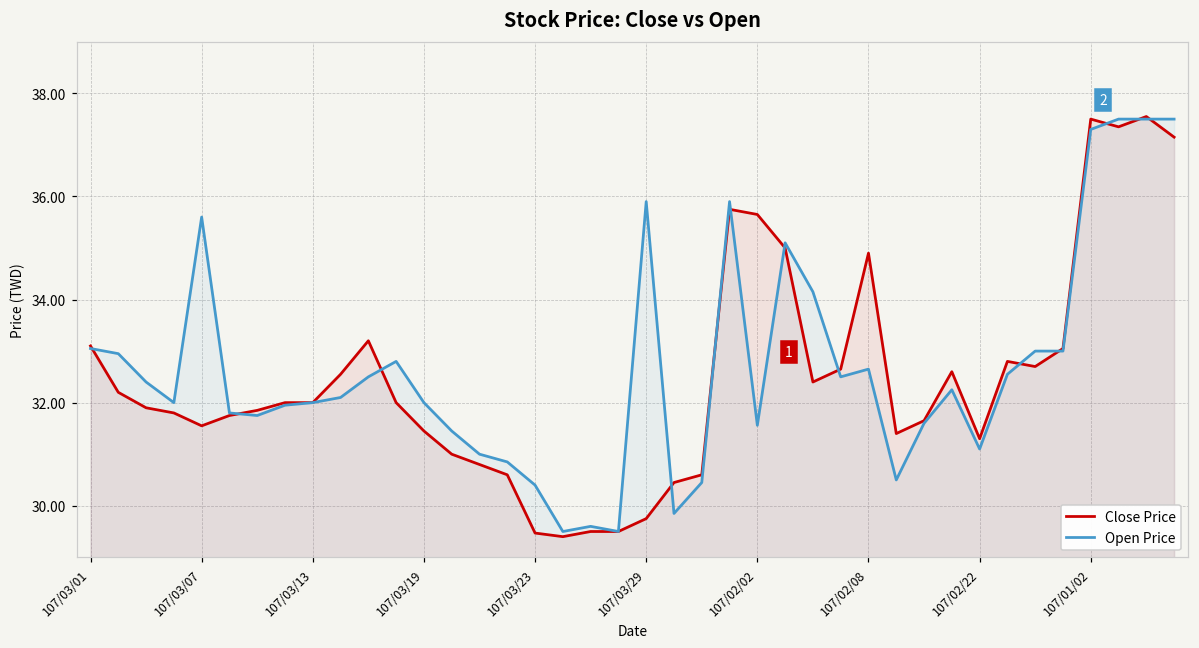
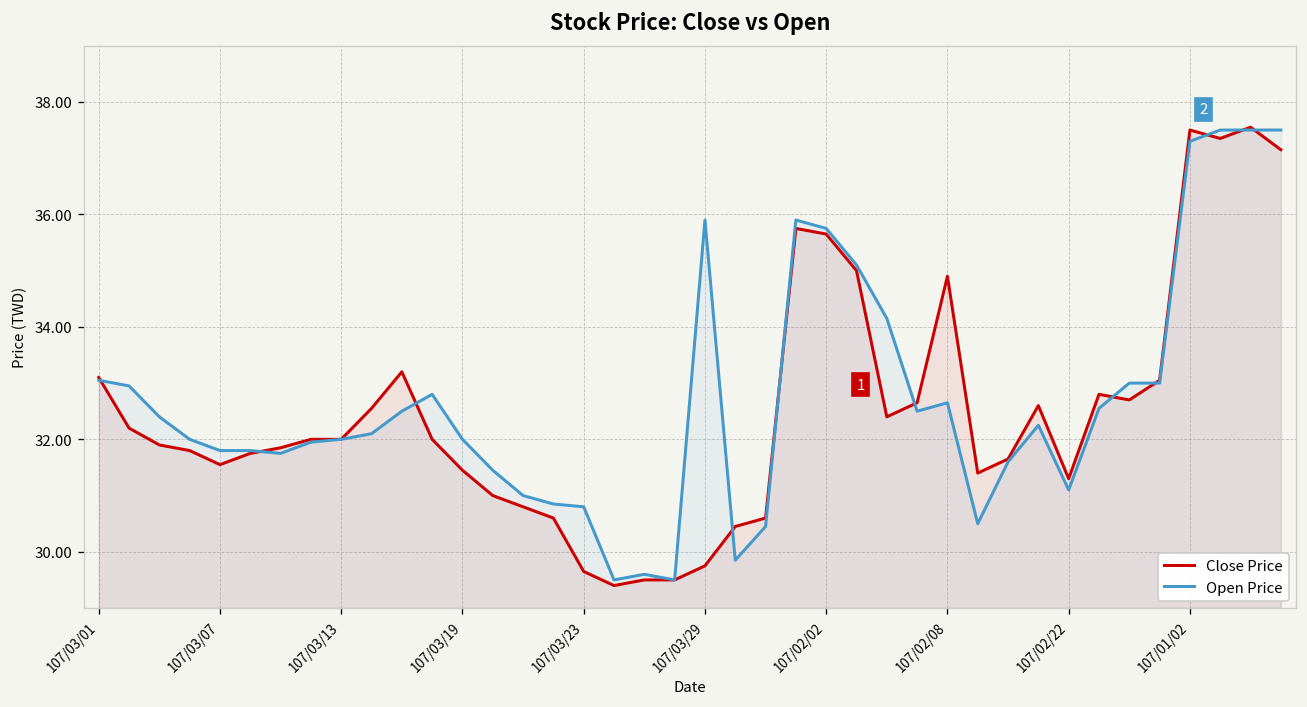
Open Price, 107/03/07: 35.6 -> 31.8
Close Price, 107/03/23: 29.5 -> 29.7
Open Price, 107/03/23: 30.4 -> 30.8
Open Price, 107/02/02: 31.6 -> 35.8
